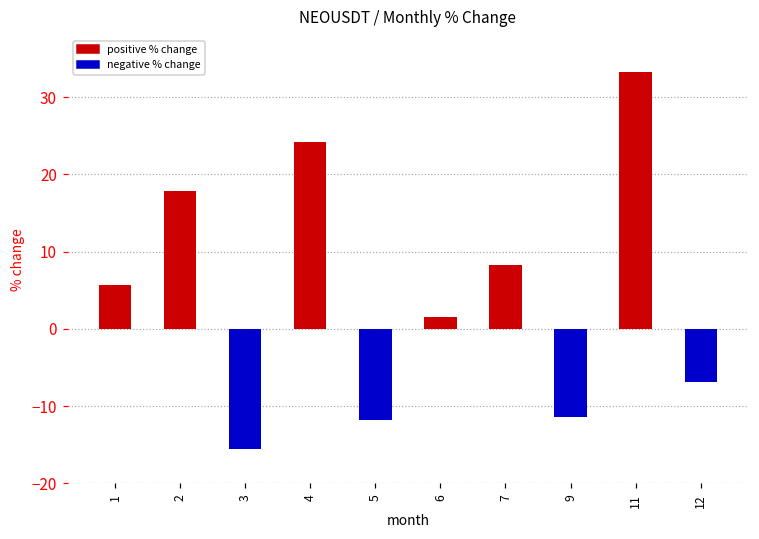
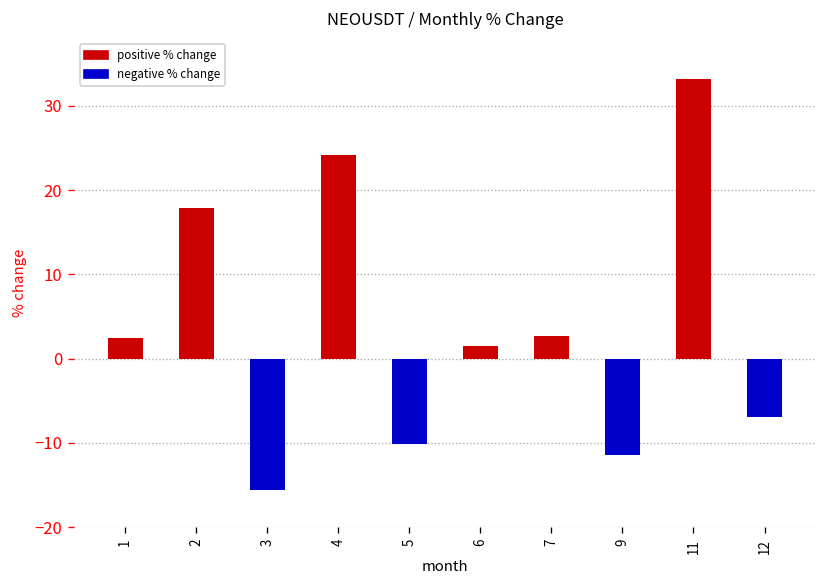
1: 6 -> 2
5: -12 -> -10
7: 8 -> 3
